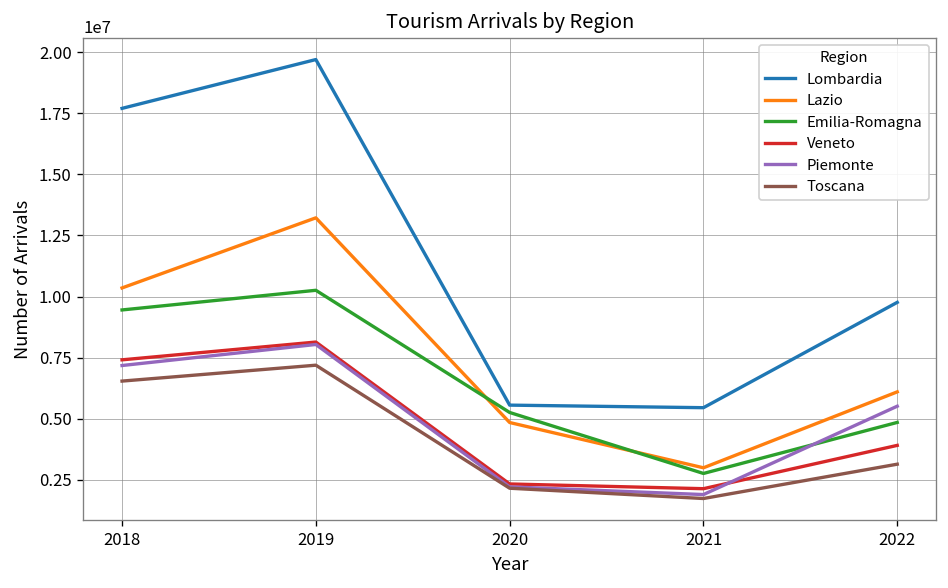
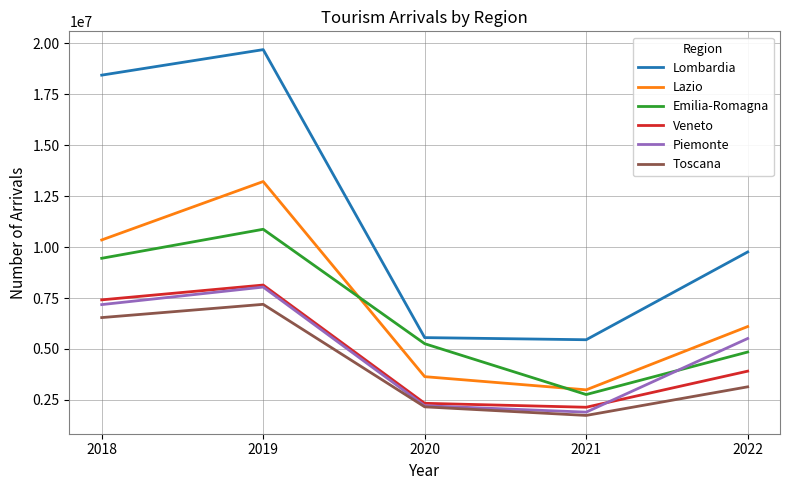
Lombardia, 2018: 17700000 -> 18400000
Emilia-Romagna, 2019: 10300000 -> 10900000
Lazio, 2020: 4800000 -> 3600000
